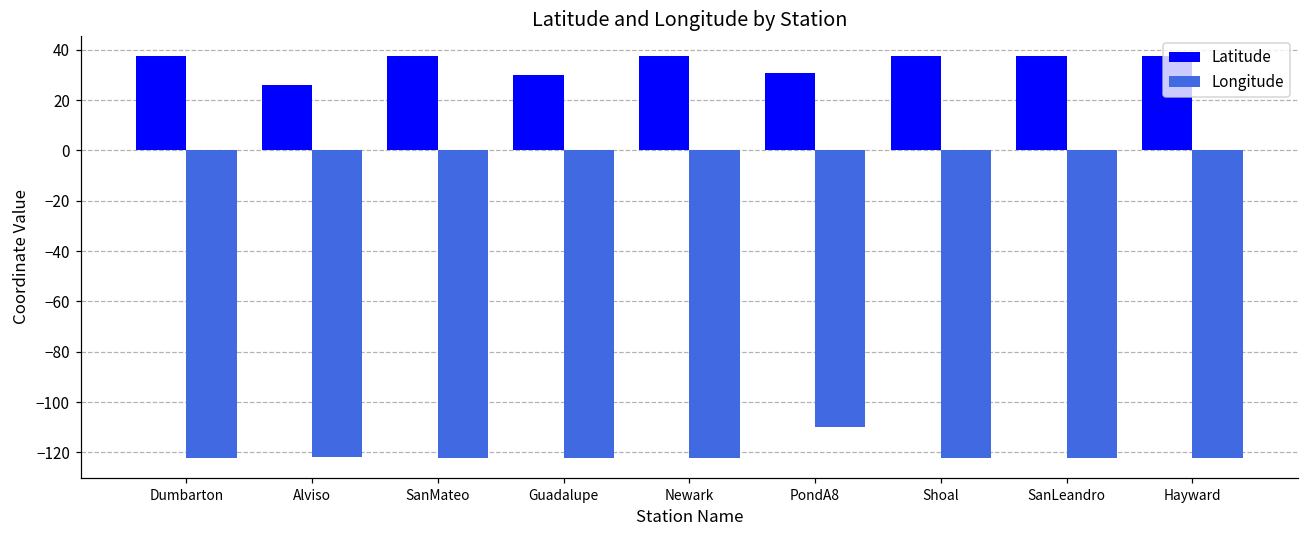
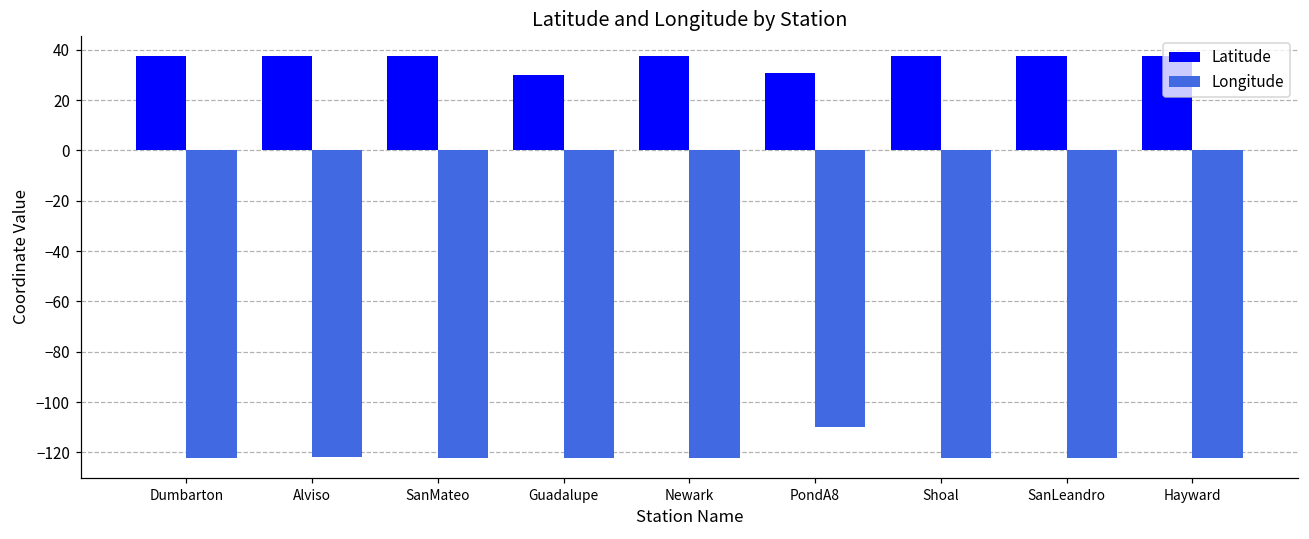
Latitude, Alviso: 26 -> 37
